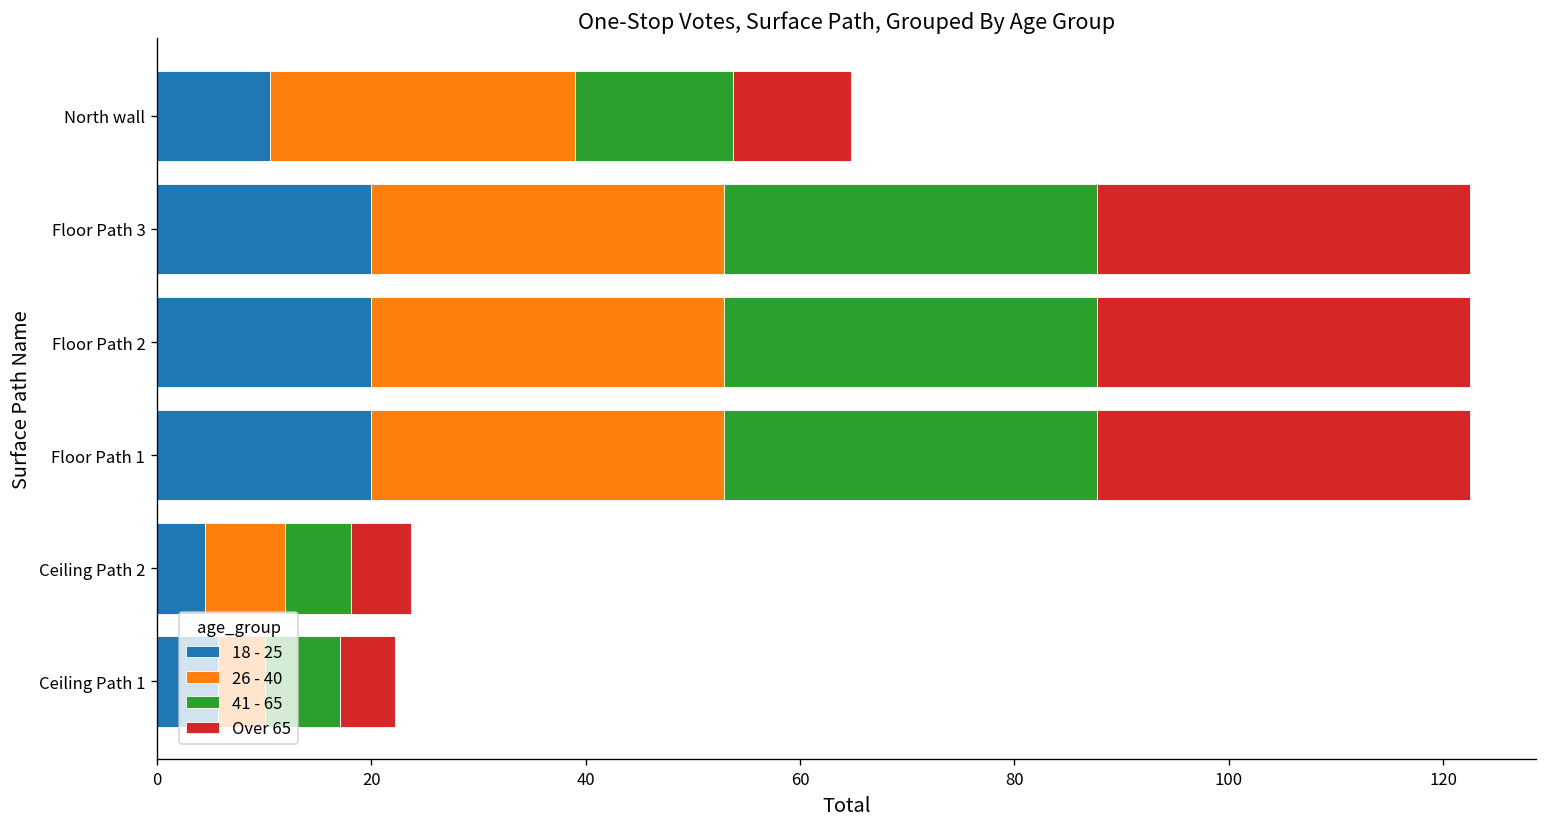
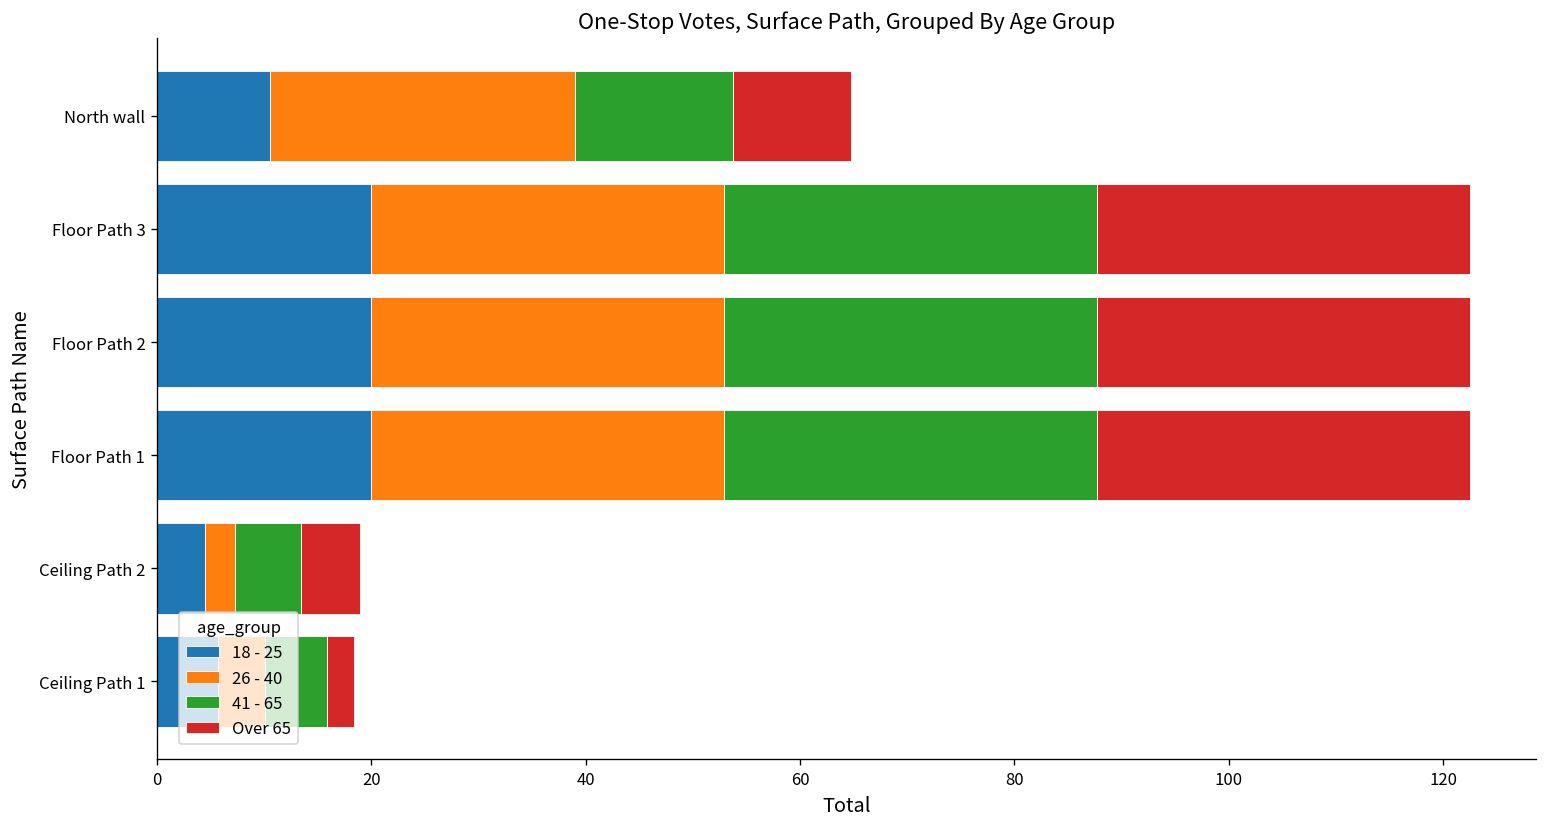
26 - 40, Ceiling Path 2: 7 -> 3
41 - 65, Ceiling Path 1: 7 -> 6
Over 65, Ceiling Path 1: 5 -> 2
